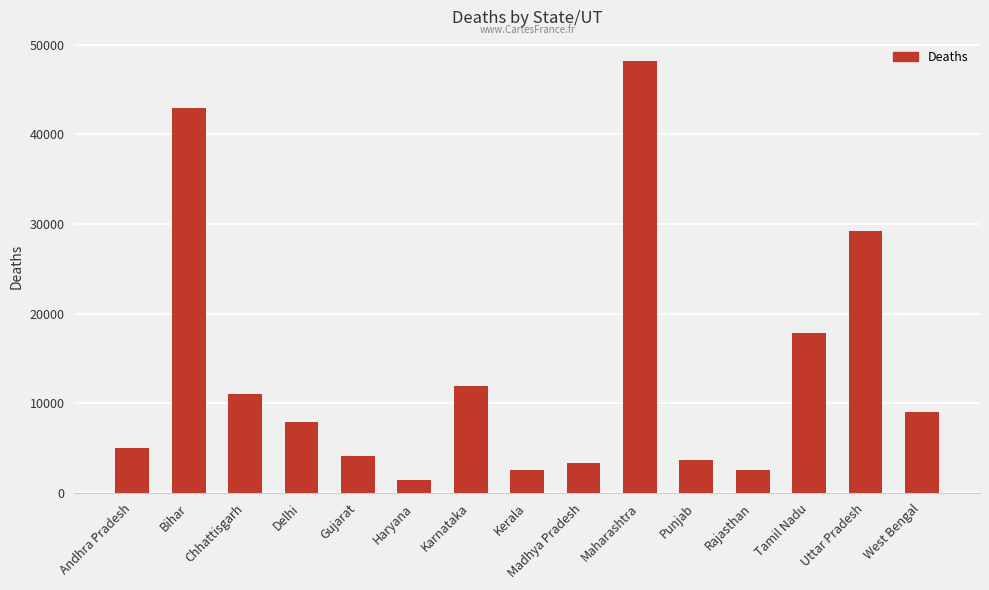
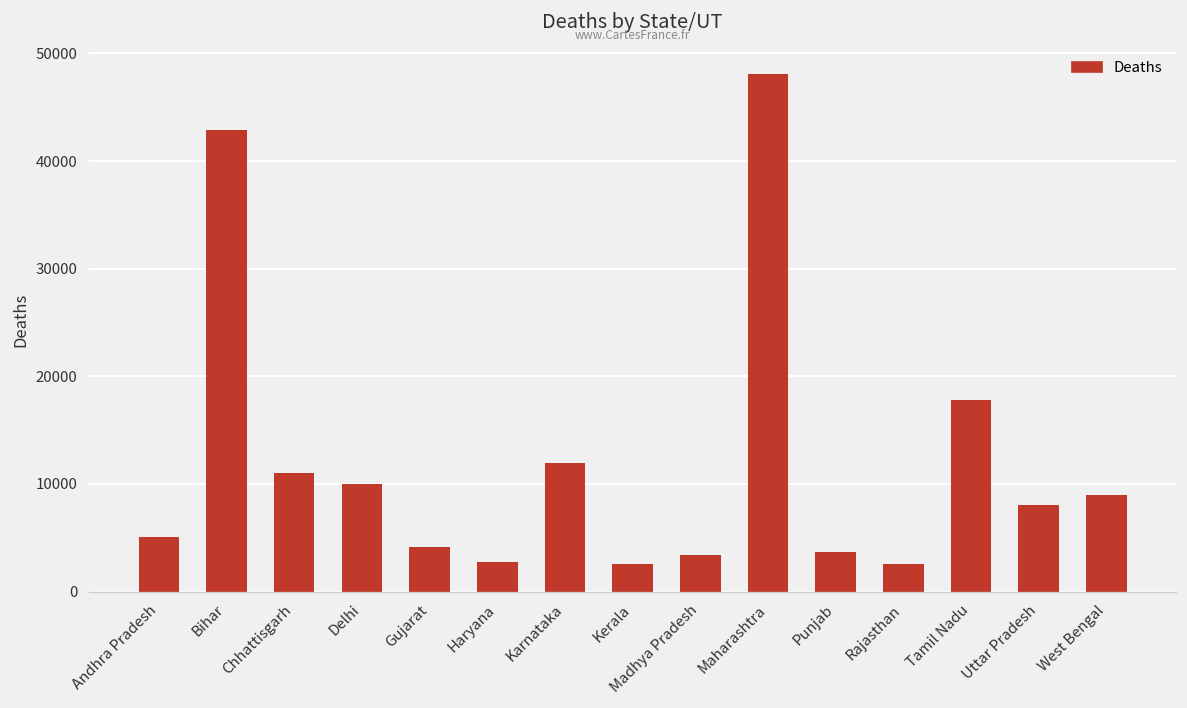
Delhi: 8000 -> 10000
Haryana: 1000 -> 3000
Uttar Pradesh: 29000 -> 8000
